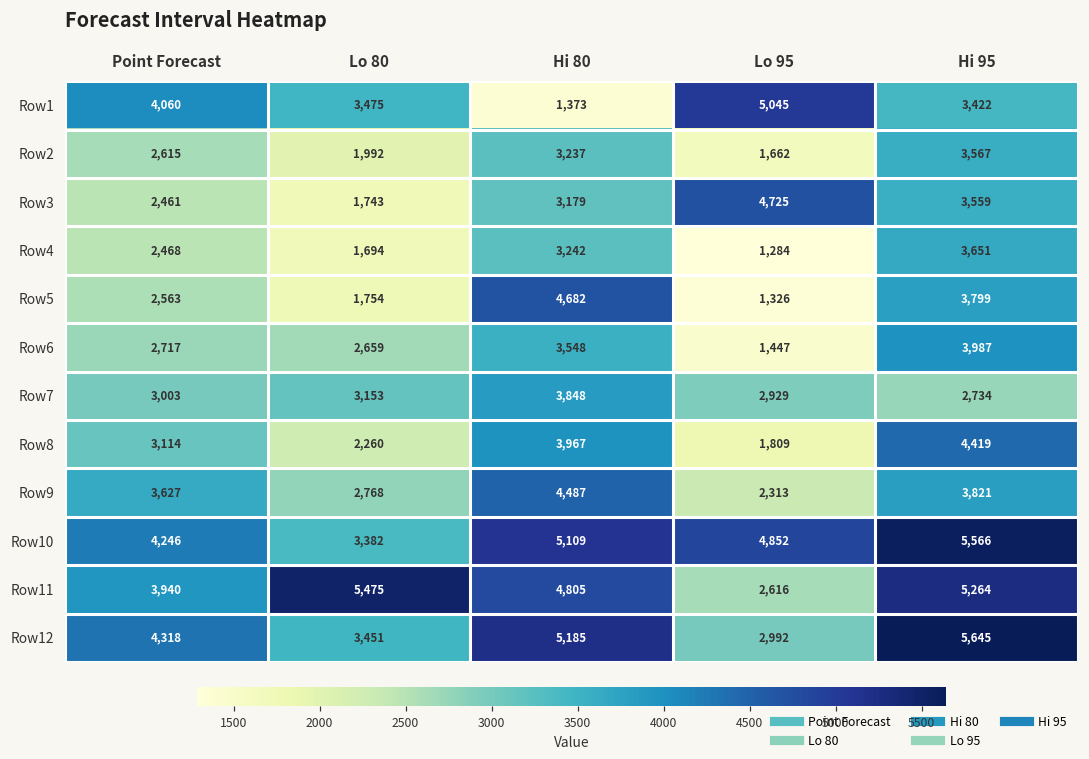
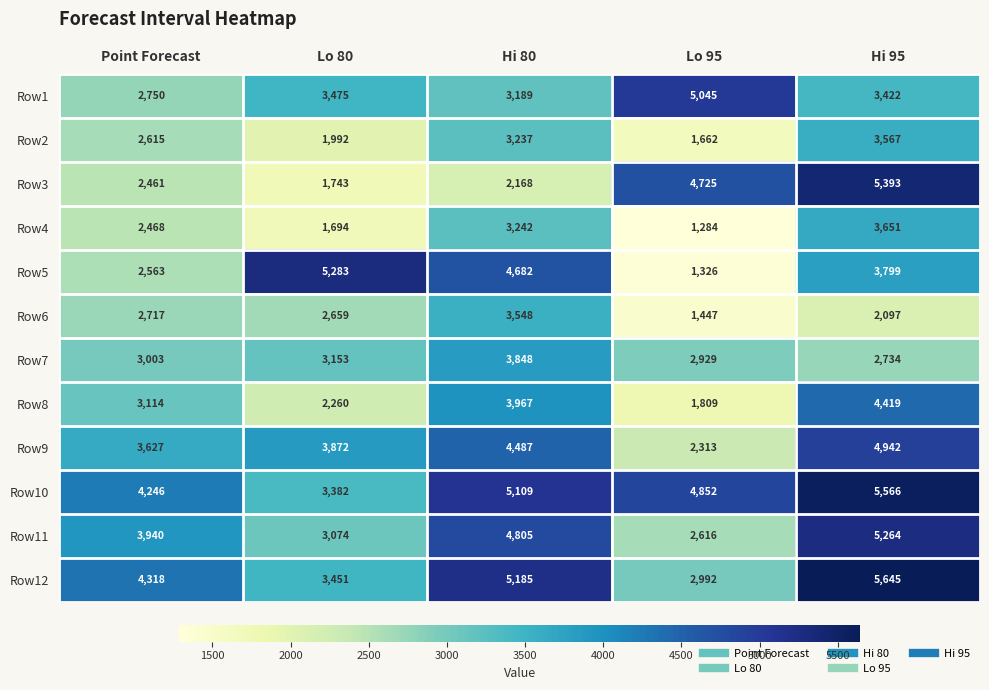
Row1, Point Forecast: 4,060 -> 2,750
Row1, Hi 80: 1,373 -> 3,189
Row3, Hi 80: 3,179 -> 2,168
Row3, Hi 95: 3,559 -> 5,393
Row5, Lo 80: 1,754 -> 5,283
Row6, Hi 95: 3,987 -> 2,097
Row9, Lo 80: 2,768 -> 3,872
Row9, Hi 95: 3,821 -> 4,942
Row11, Lo 80: 5,475 -> 3,074
